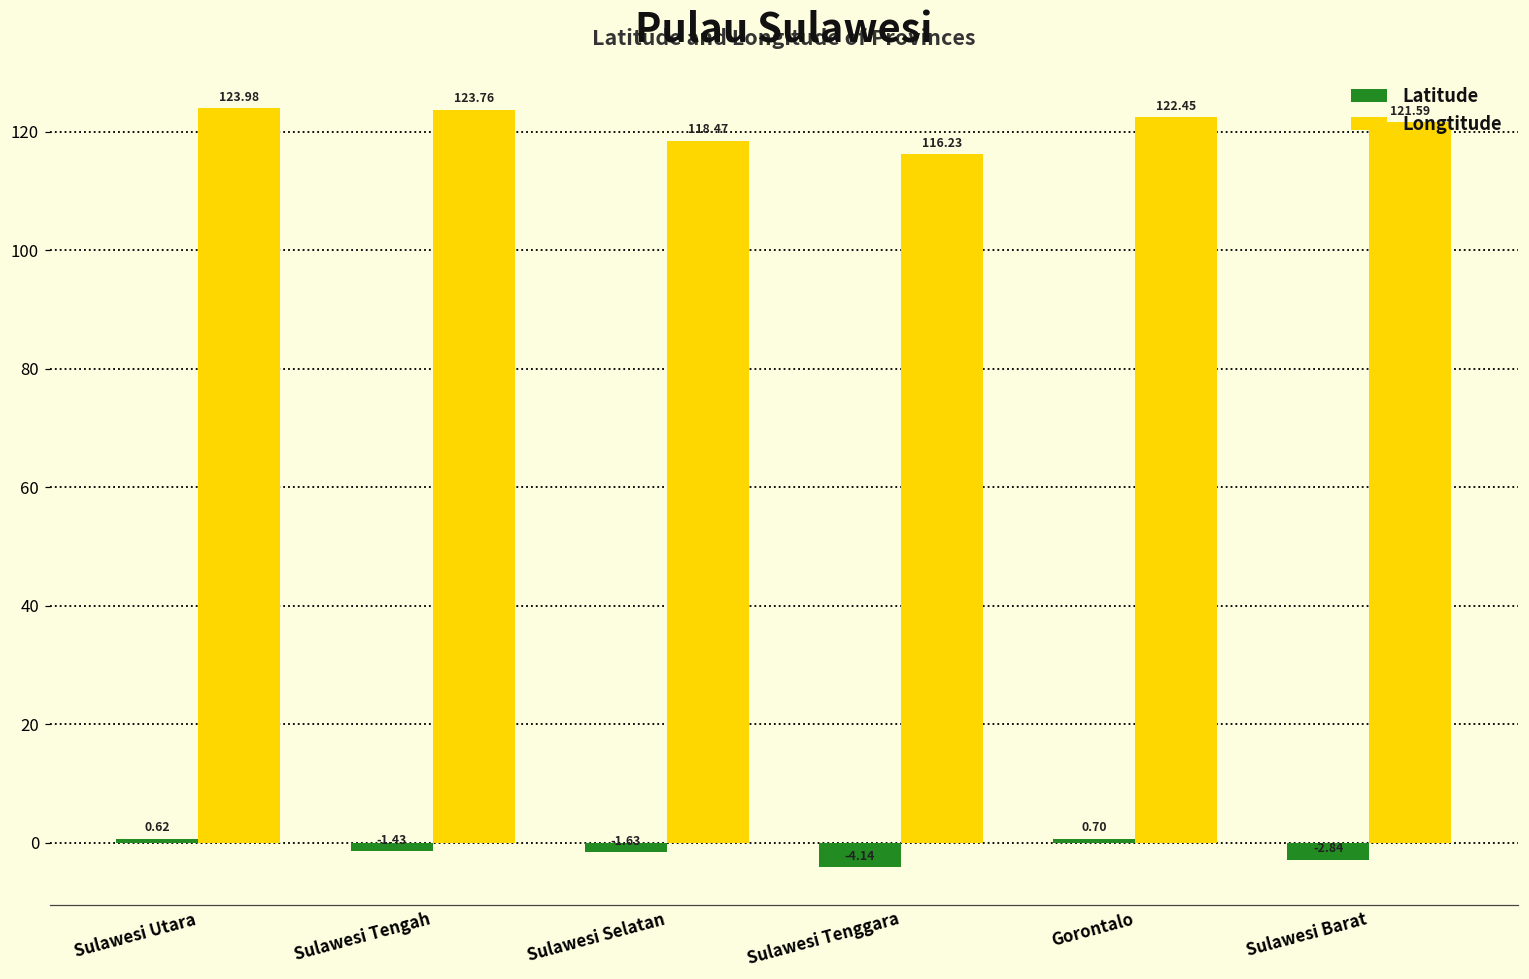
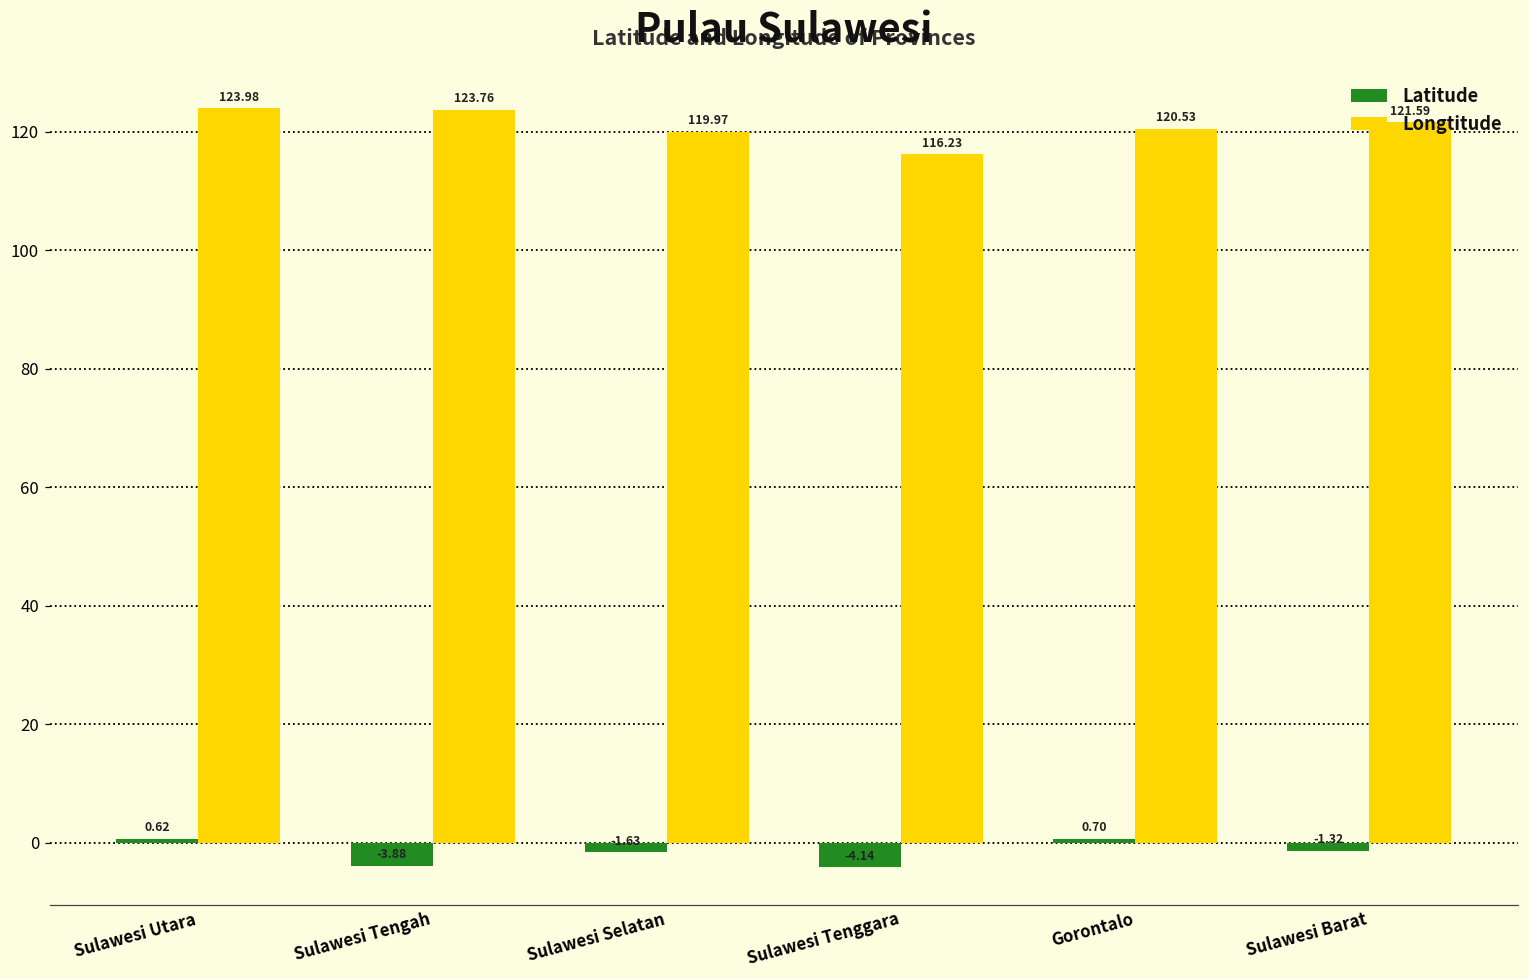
Latitude, Sulawesi Tengah: -1.43 -> -3.88
Longtitude, Sulawesi Selatan: 118.47 -> 119.97
Longtitude, Gorontalo: 122.45 -> 120.53
Latitude, Sulawesi Barat: -2.84 -> -1.32
